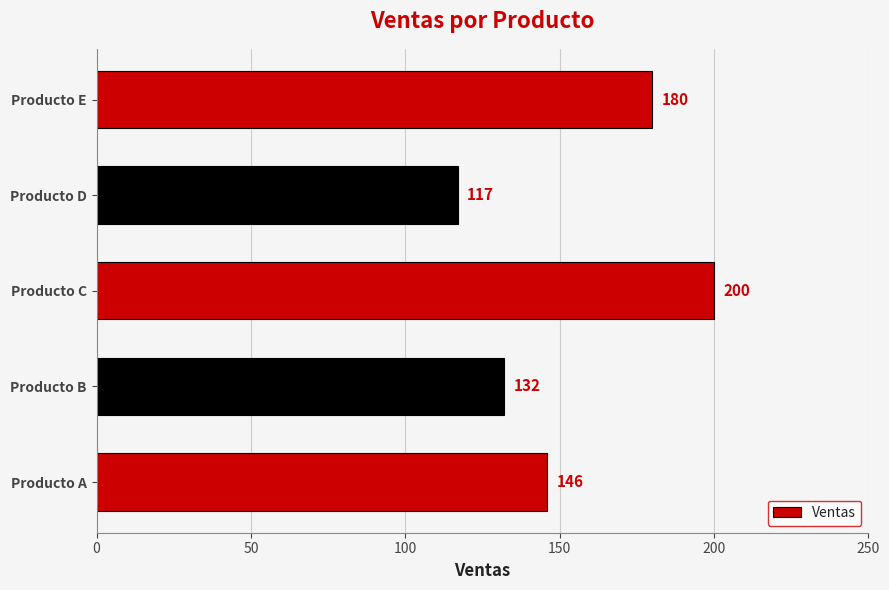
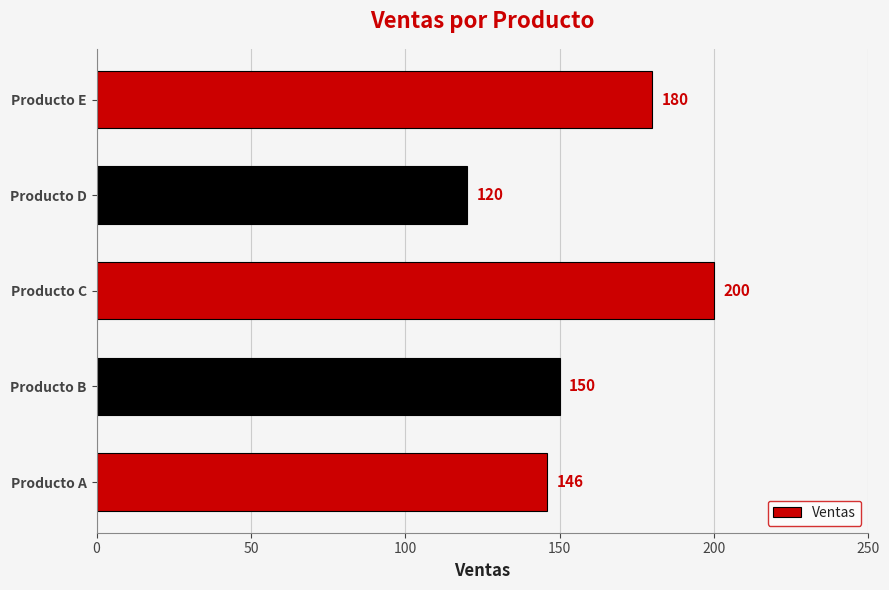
Producto D: 117 -> 120
Producto B: 132 -> 150
